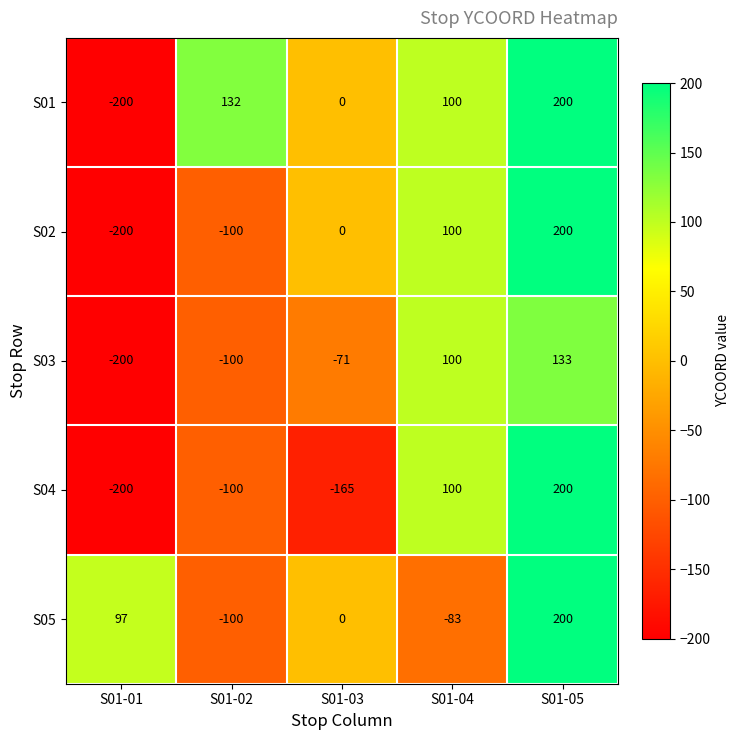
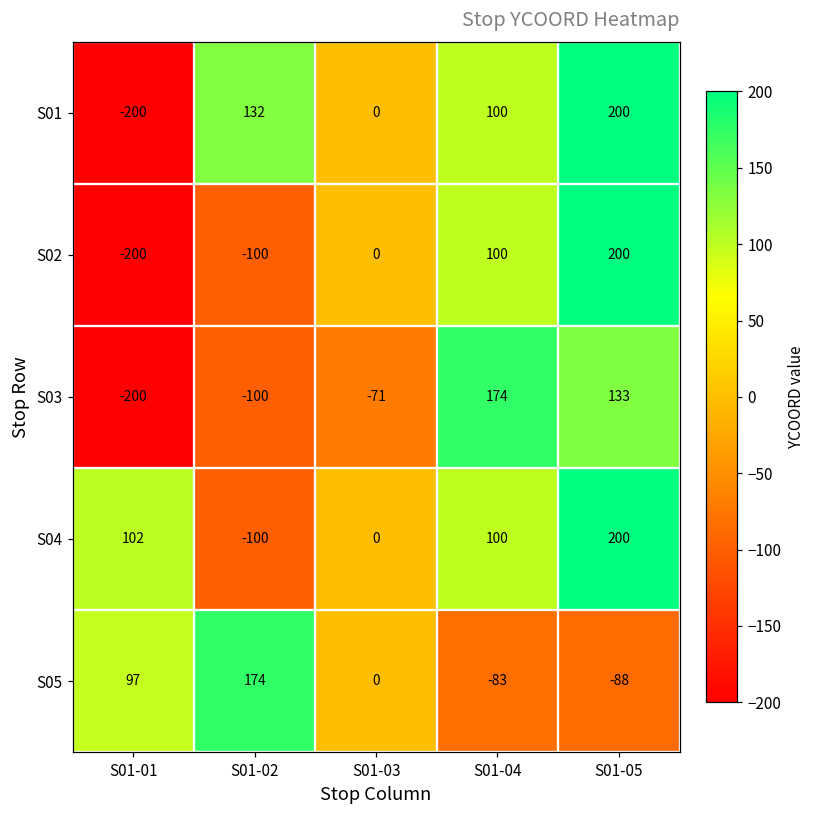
S03, S01-04: 100 -> 174
S04, S01-01: -200 -> 102
S04, S01-03: -165 -> 0
S05, S01-02: -100 -> 174
S05, S01-05: 200 -> -88
